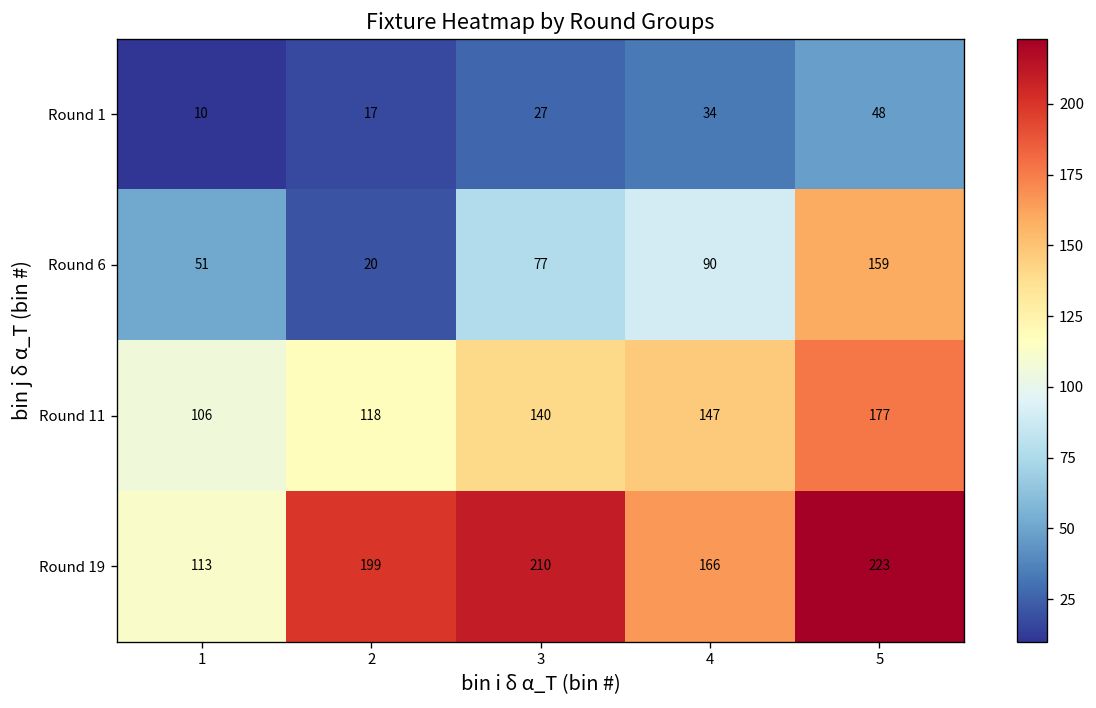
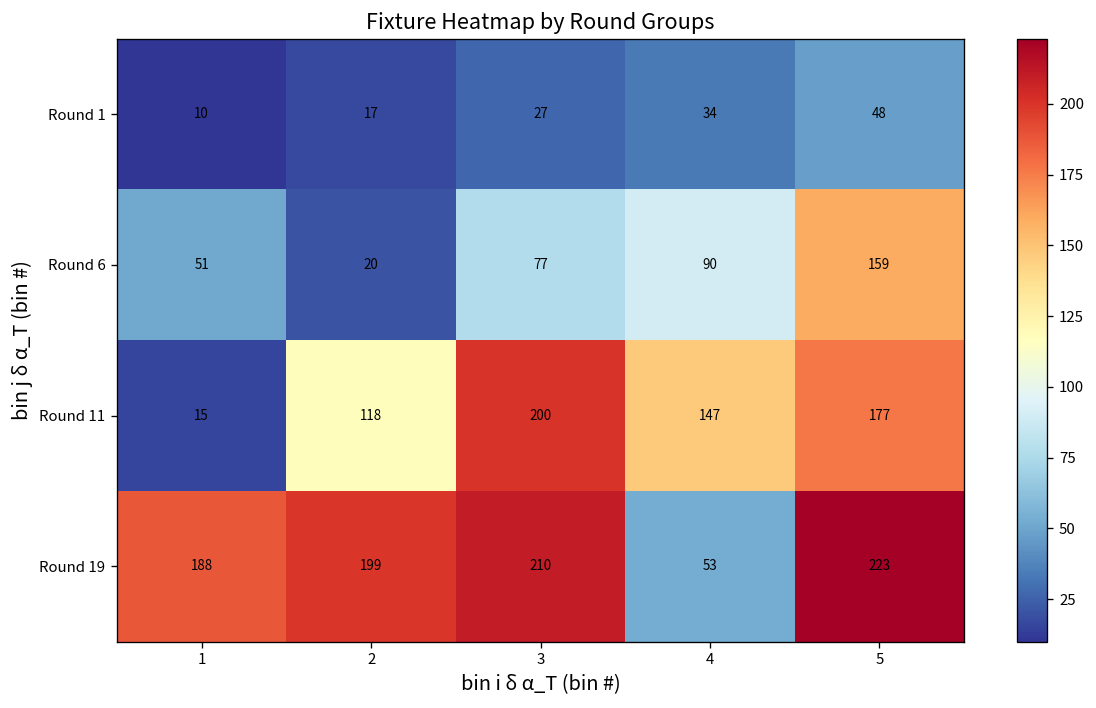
Round 11, 1: 106 -> 15
Round 11, 3: 140 -> 200
Round 19, 1: 113 -> 188
Round 19, 4: 166 -> 53
